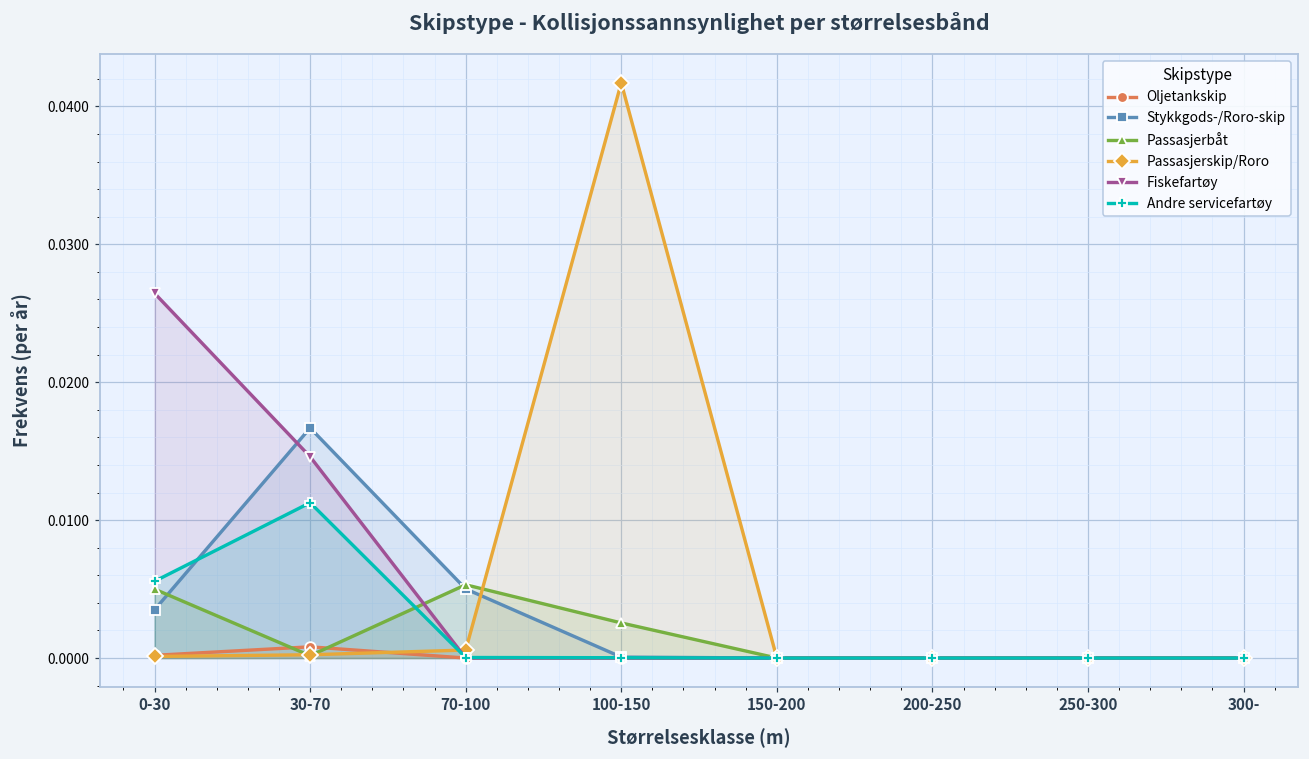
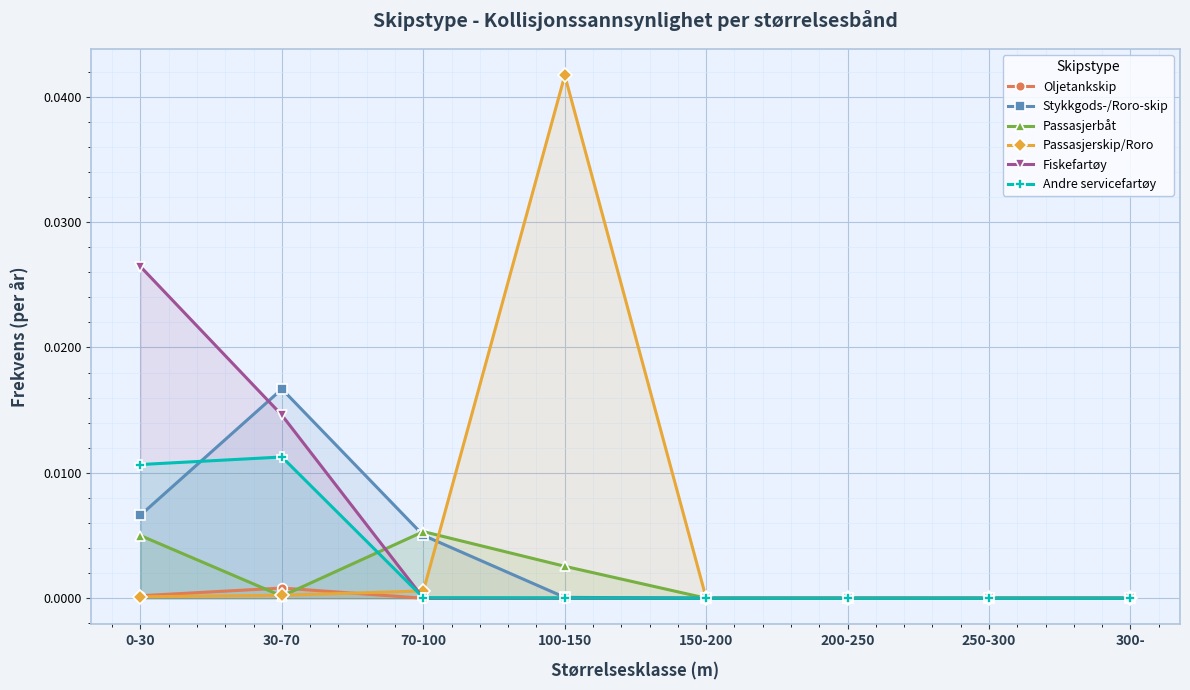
Stykkgods-/Roro-skip, 0-30: 0.0035 -> 0.0066
Andre servicefartøy, 0-30: 0.0056 -> 0.0107
